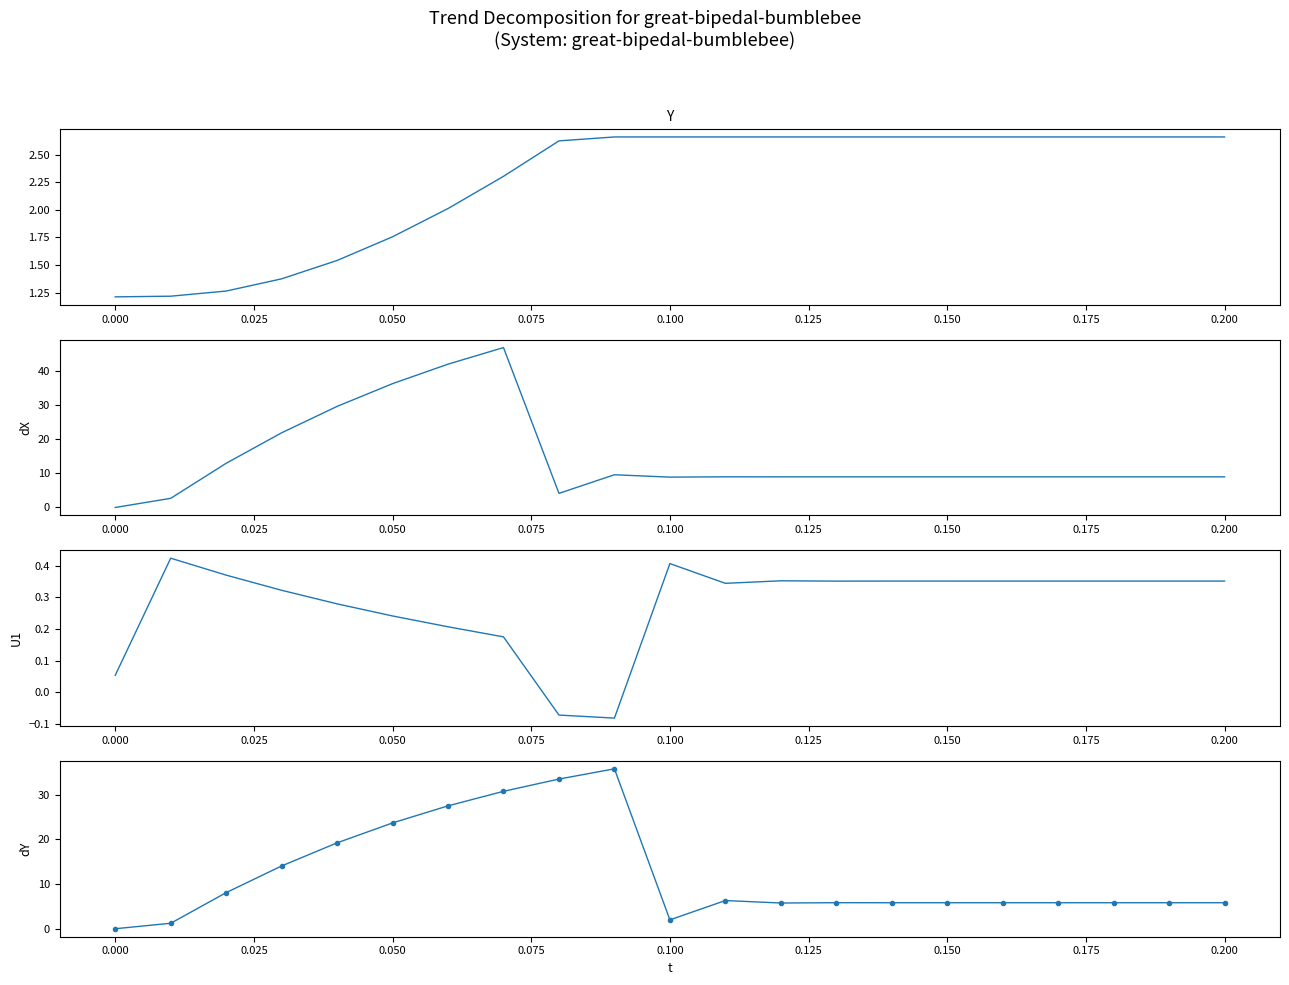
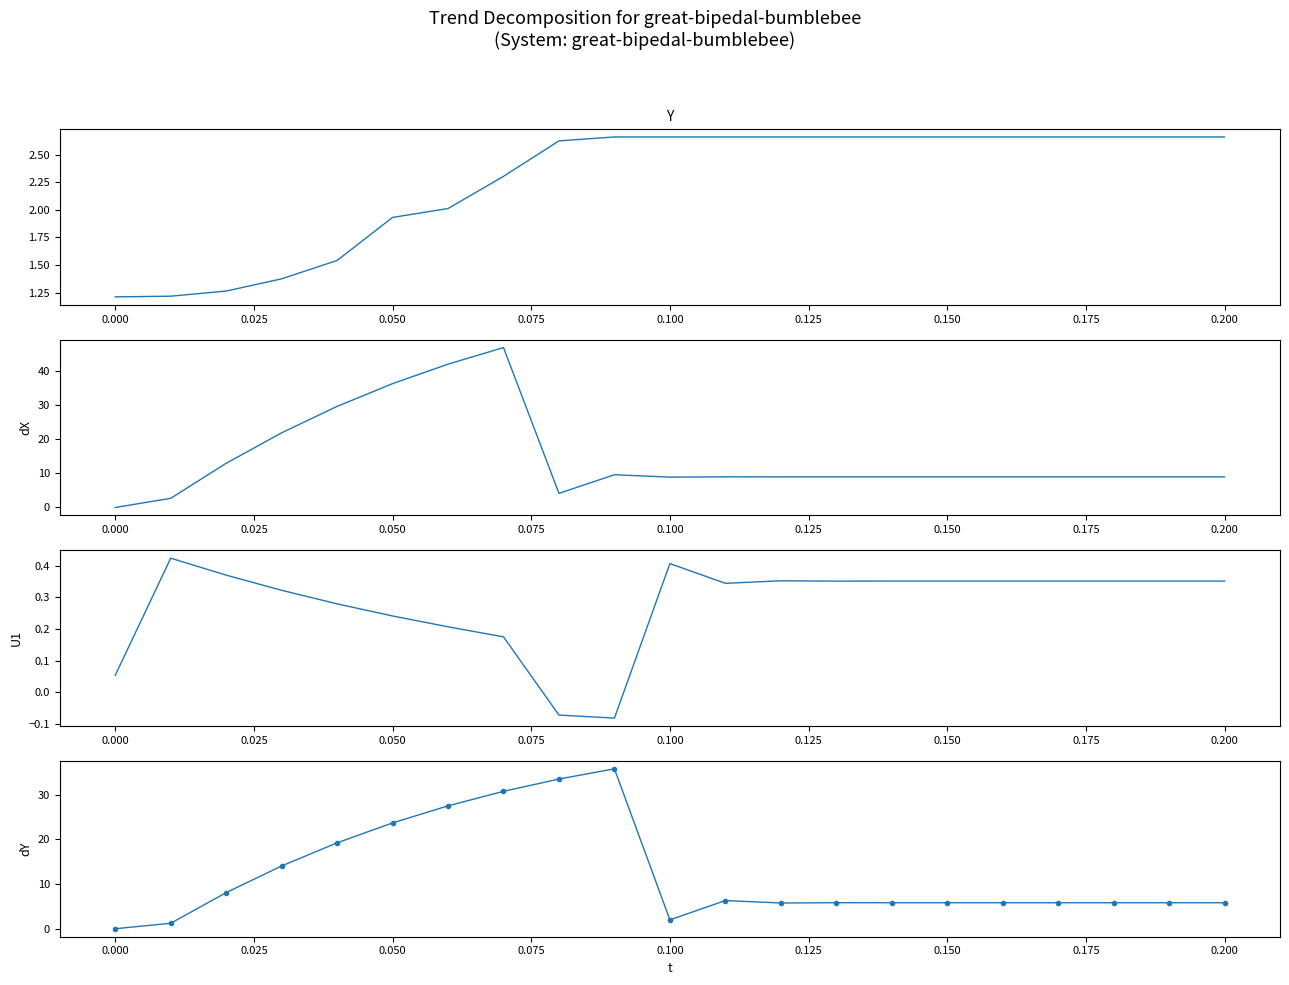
Y, 0.050: 1.76 -> 1.93
